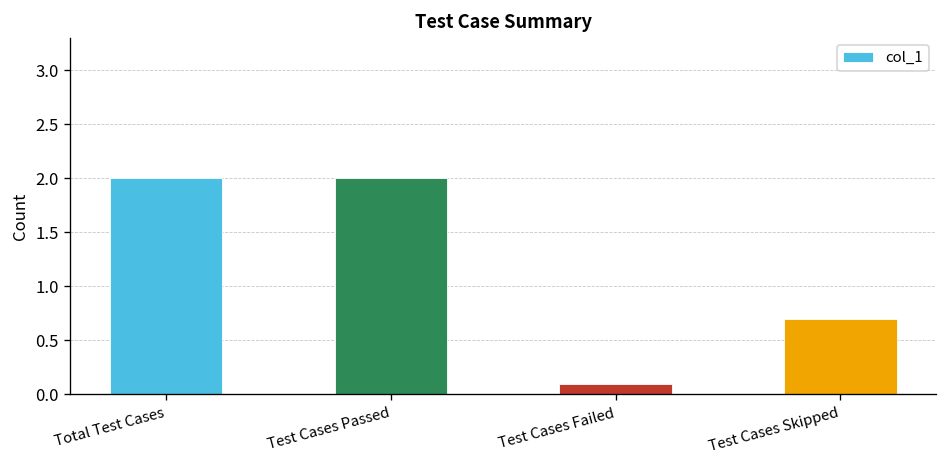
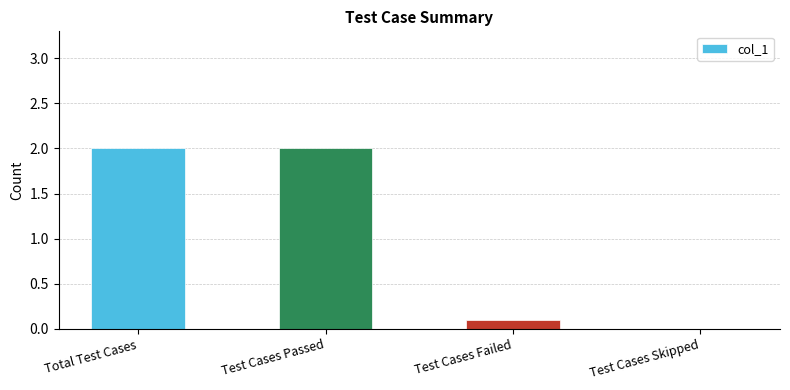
Test Cases Skipped: 0.7 -> 0.0
